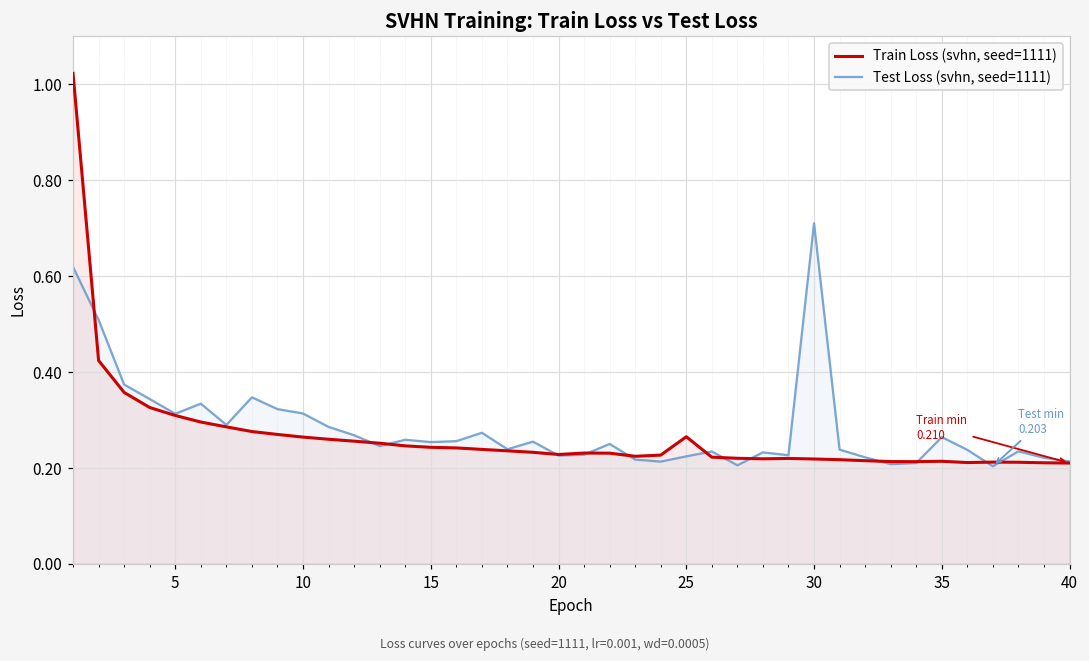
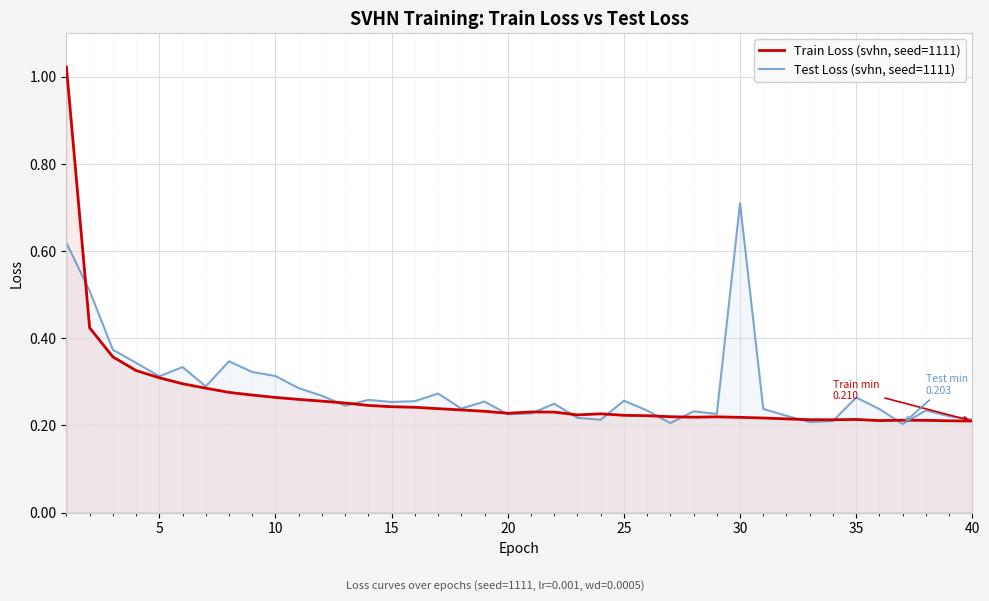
Train Loss (svhn, seed=1111), 25: 0.27 -> 0.22
Test Loss (svhn, seed=1111), 25: 0.22 -> 0.26
